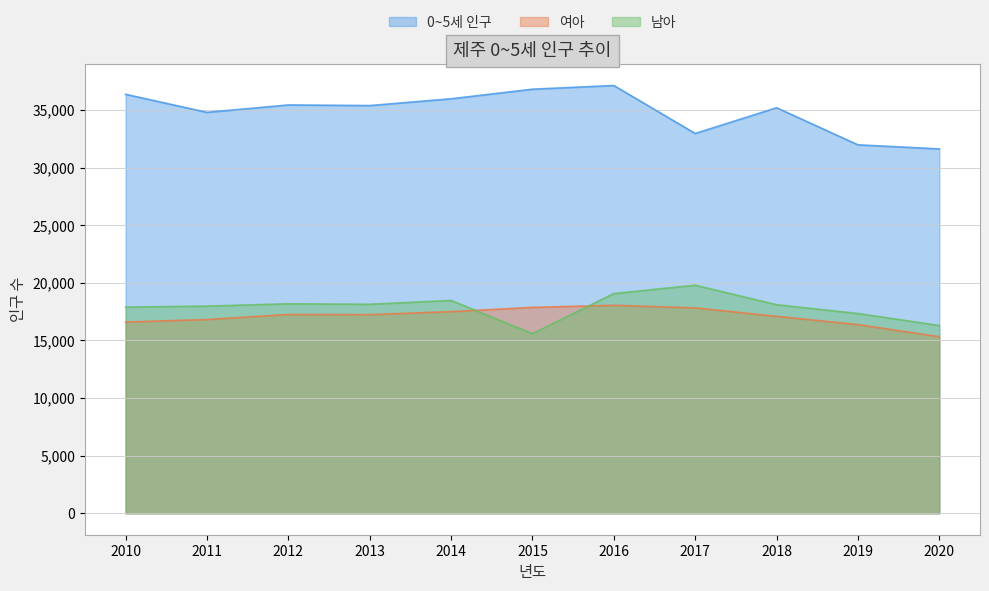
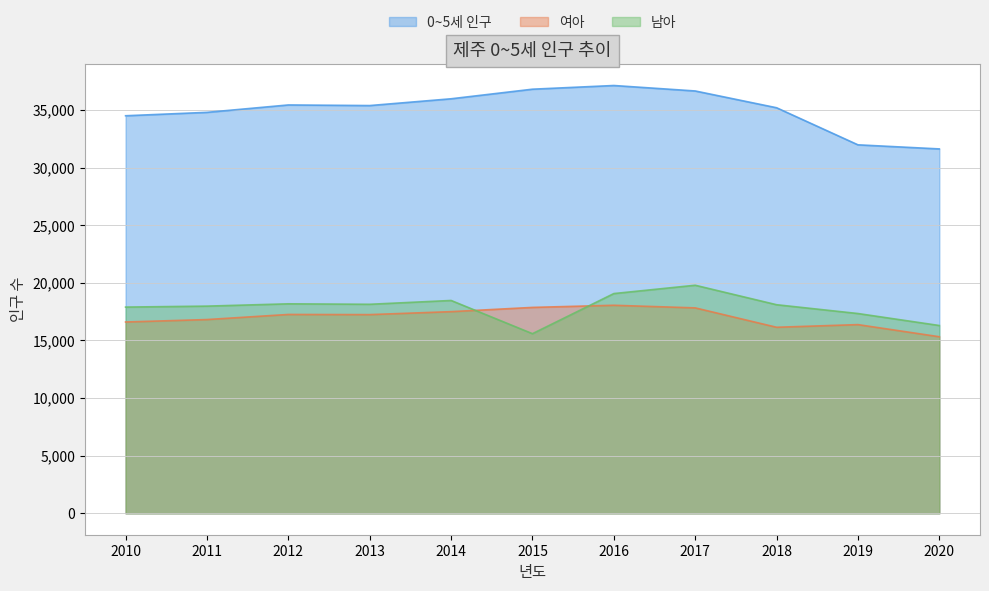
0~5세 인구, 2010: 36,400 -> 34,500
0~5세 인구, 2017: 33,000 -> 36,600
여아, 2018: 17,100 -> 16,100
